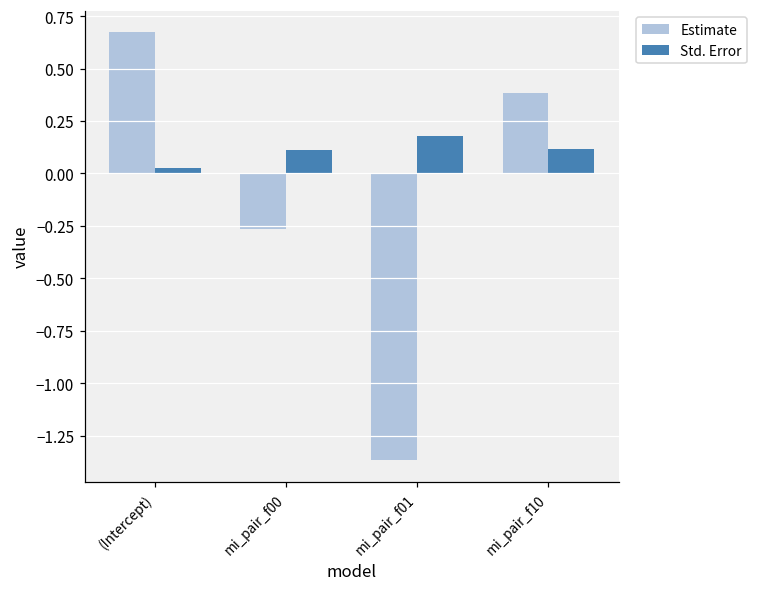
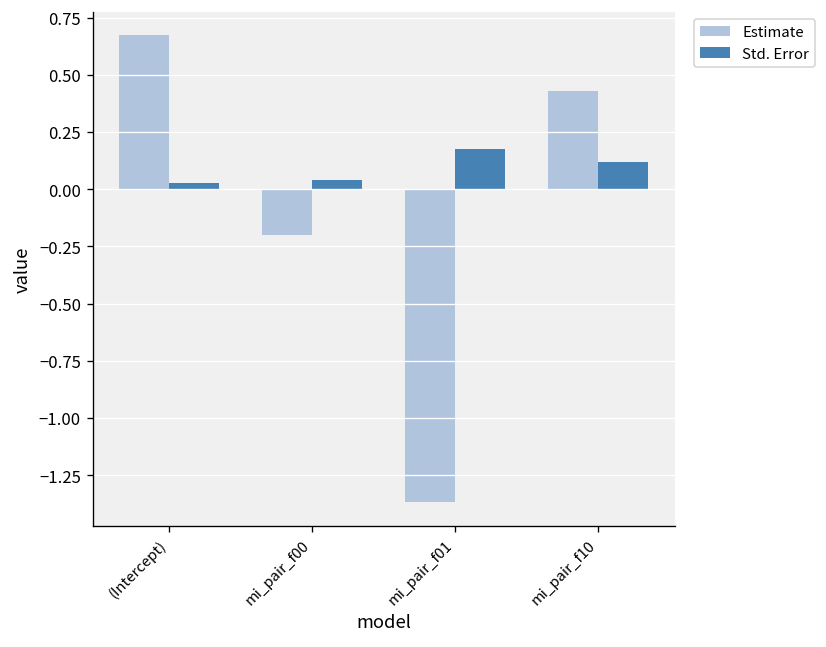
Estimate, mi_pair_f00: -0.27 -> -0.20
Std. Error, mi_pair_f00: 0.11 -> 0.04
Estimate, mi_pair_f10: 0.38 -> 0.43
